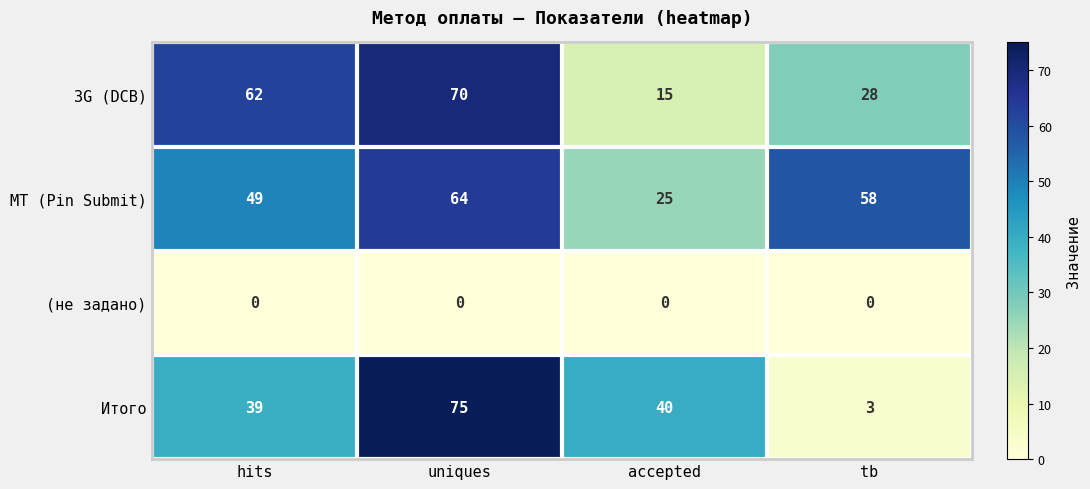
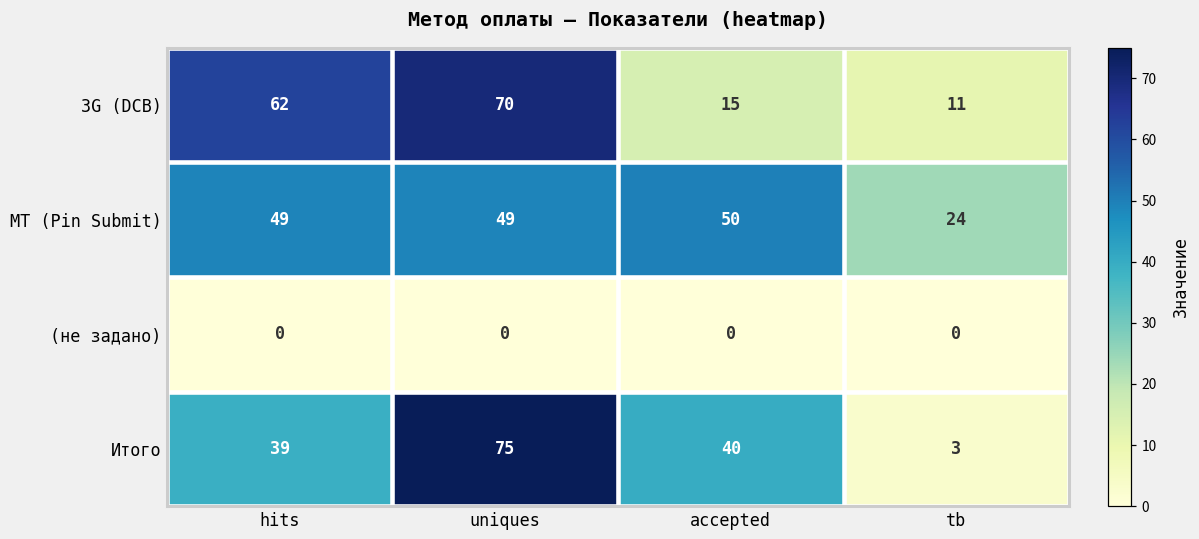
3G (DCB), tb: 28 -> 11
МТ (Pin Submit), uniques: 64 -> 49
МТ (Pin Submit), accepted: 25 -> 50
МТ (Pin Submit), tb: 58 -> 24
